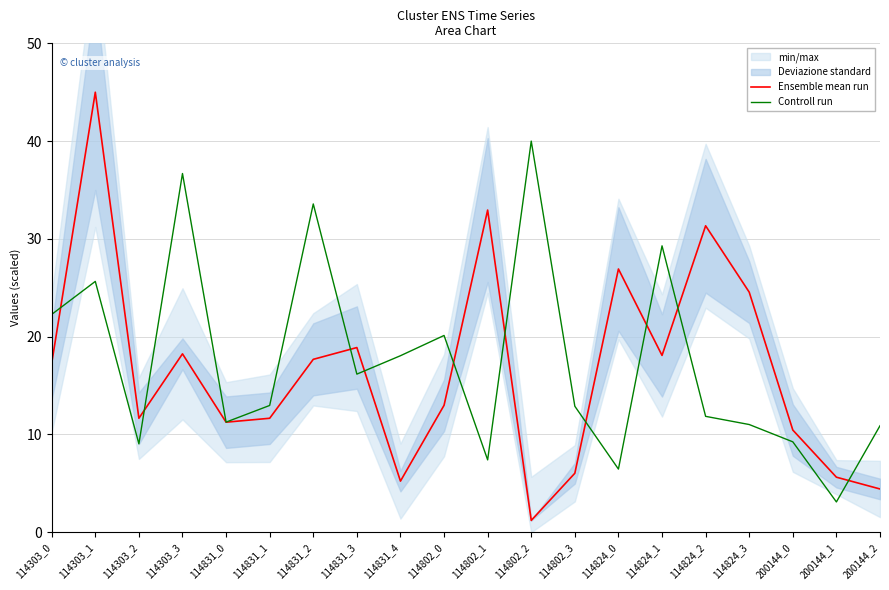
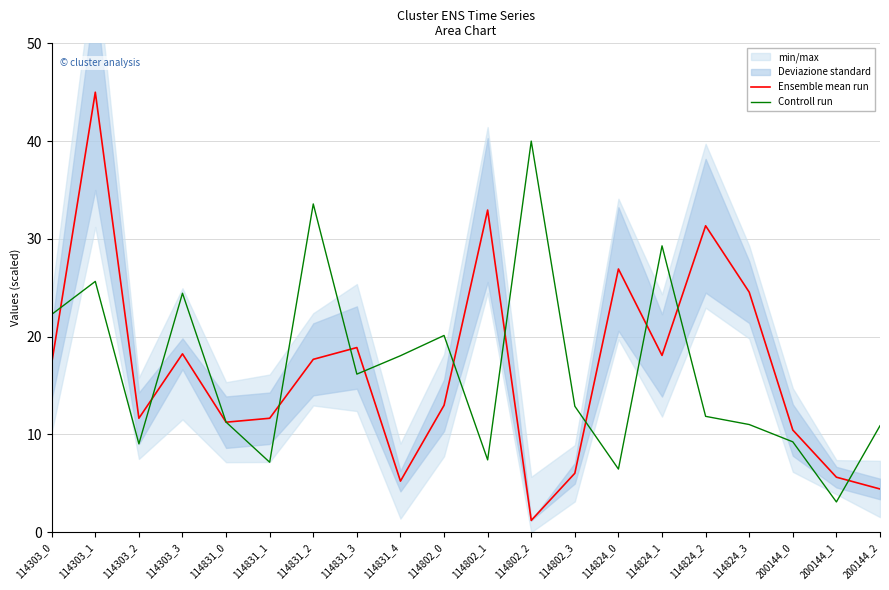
Controll run, 114303_3: 37 -> 24
Controll run, 114831_1: 13 -> 7
